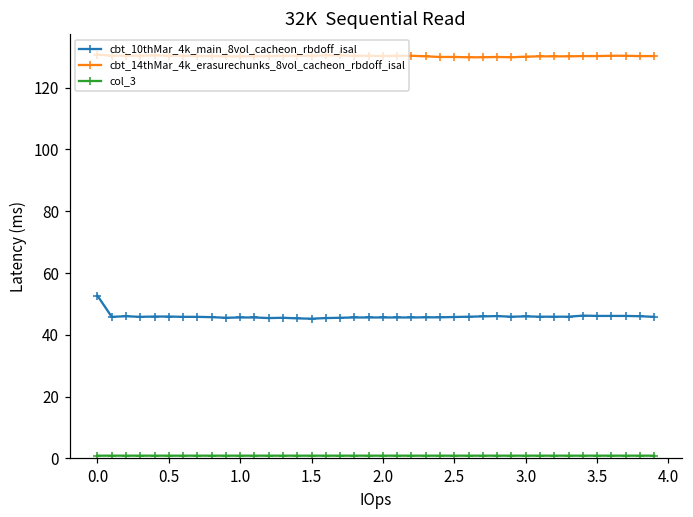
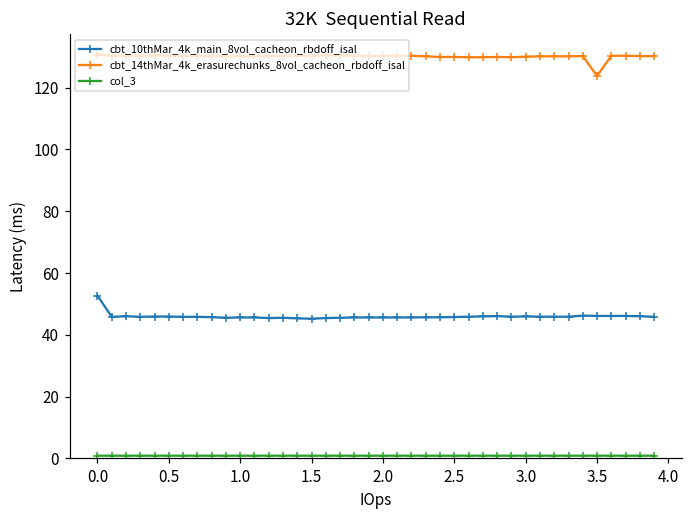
cbt_14thMar_4k_erasurechunks_8vol_cacheon_rbdoff_isal, 3.5: 130 -> 124
